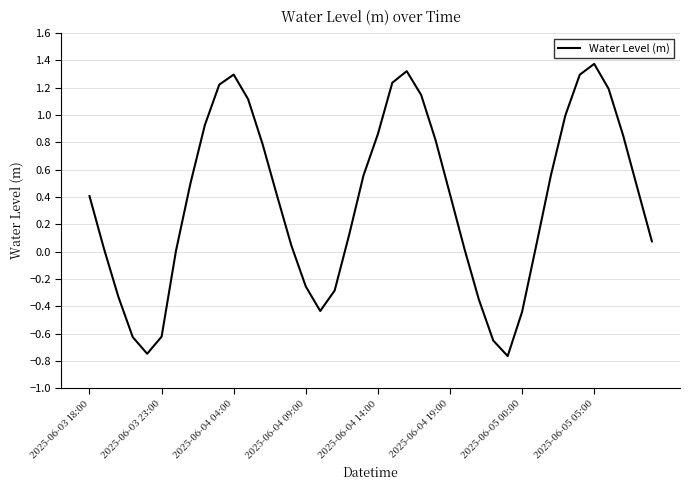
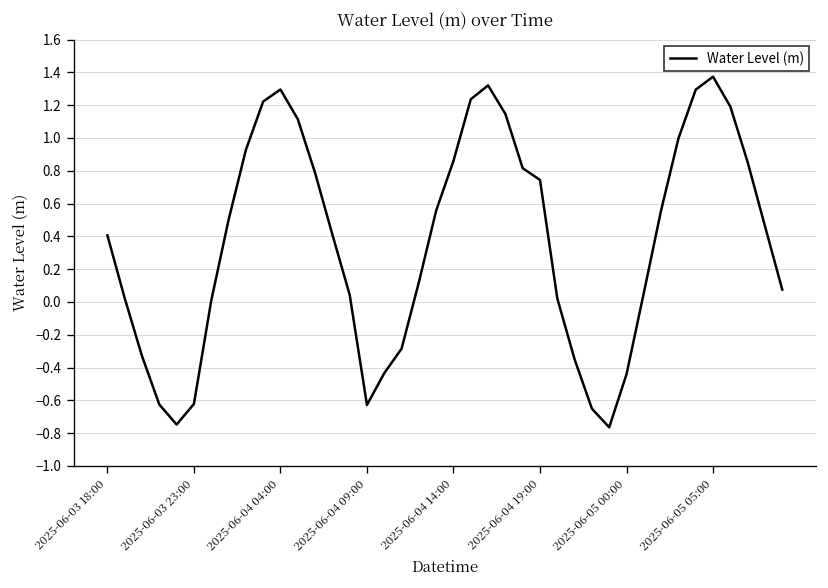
2025-06-04 09:00: -0.26 -> -0.63
2025-06-04 19:00: 0.42 -> 0.74
